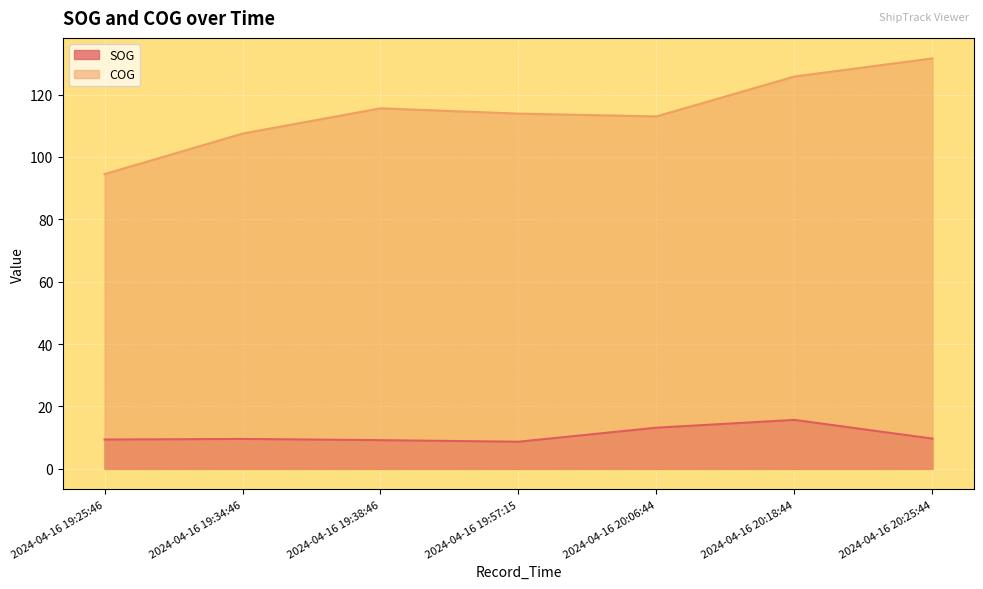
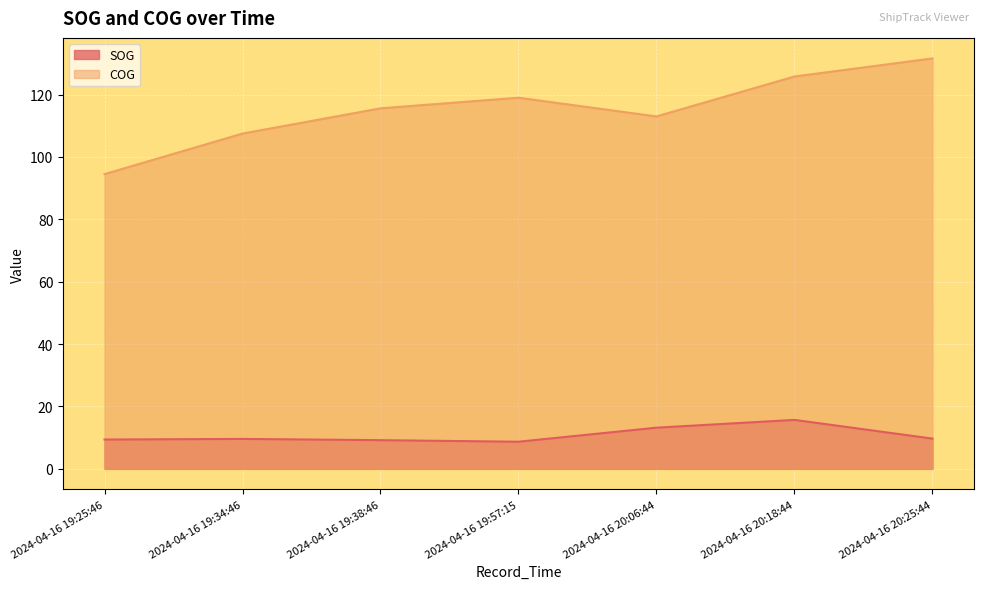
COG, 2024-04-16 19:57:15: 114 -> 119
